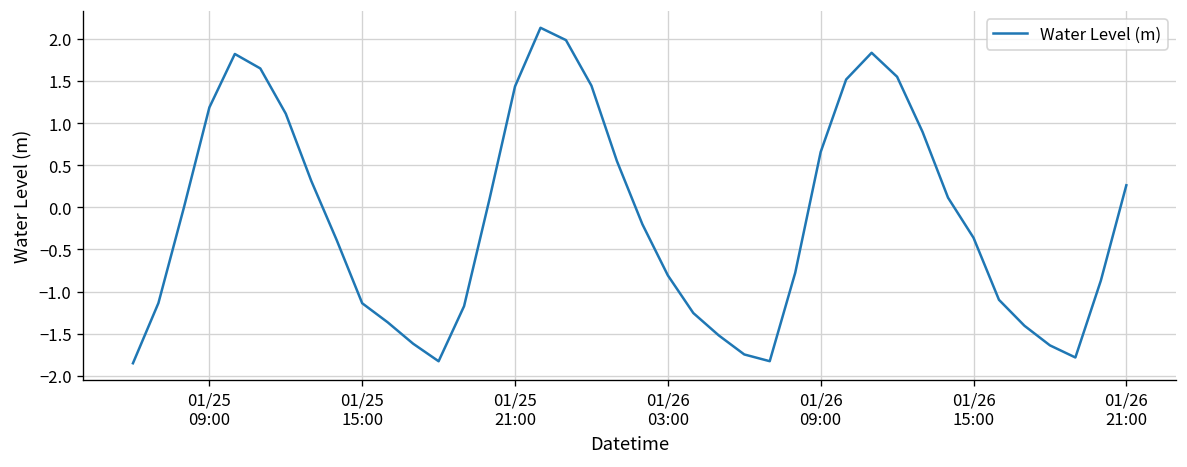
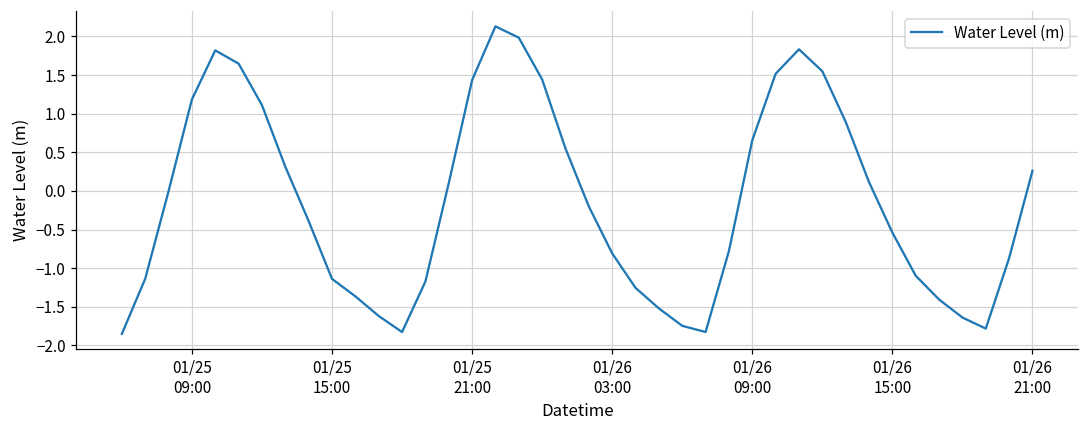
01/26 15:00: -0.4 -> -0.5
